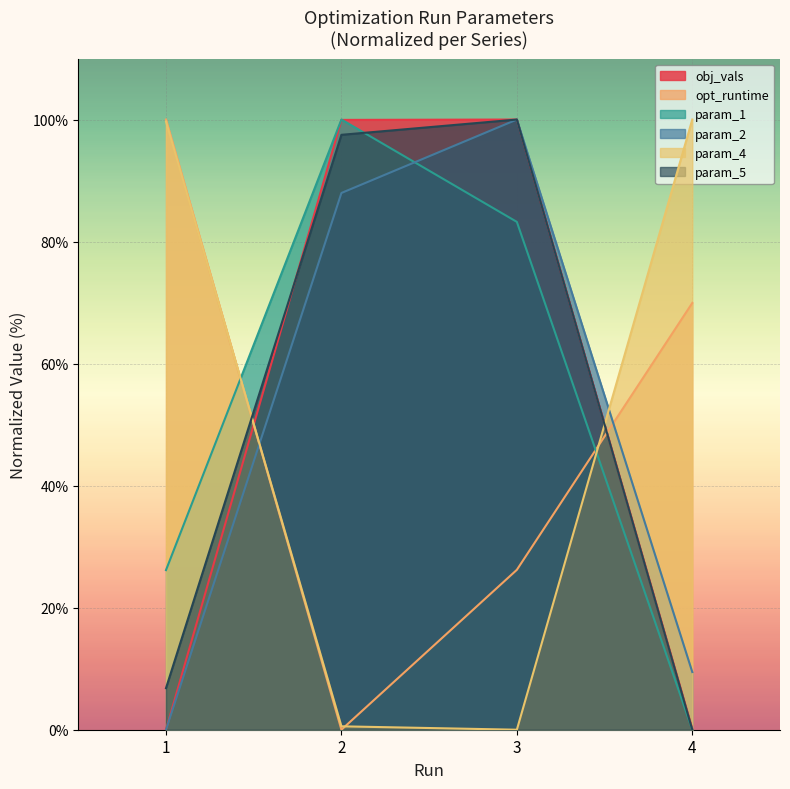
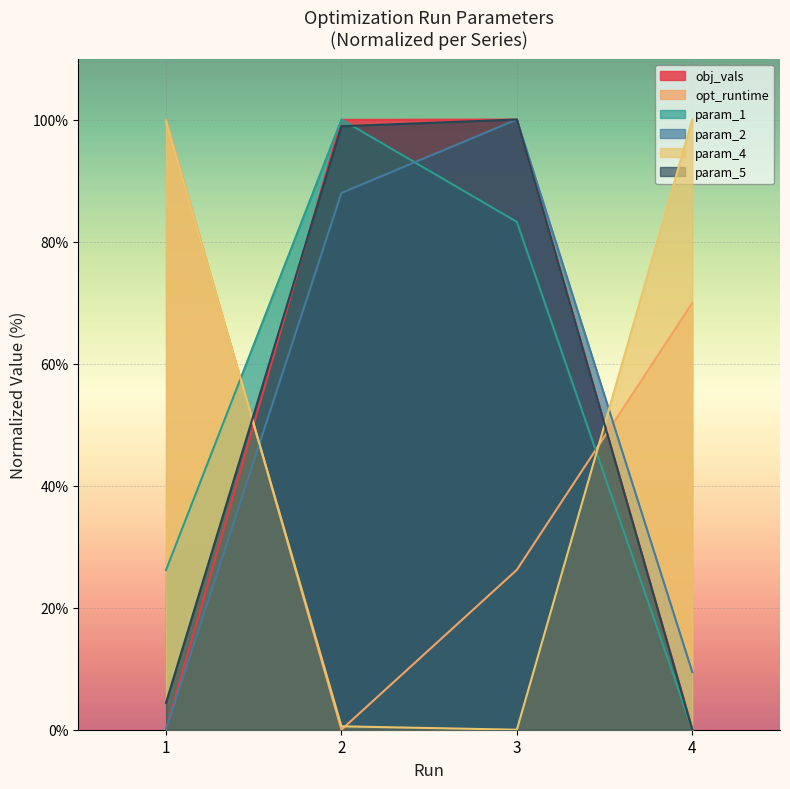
param_5, 1: 7% -> 4%
param_5, 2: 97% -> 99%
